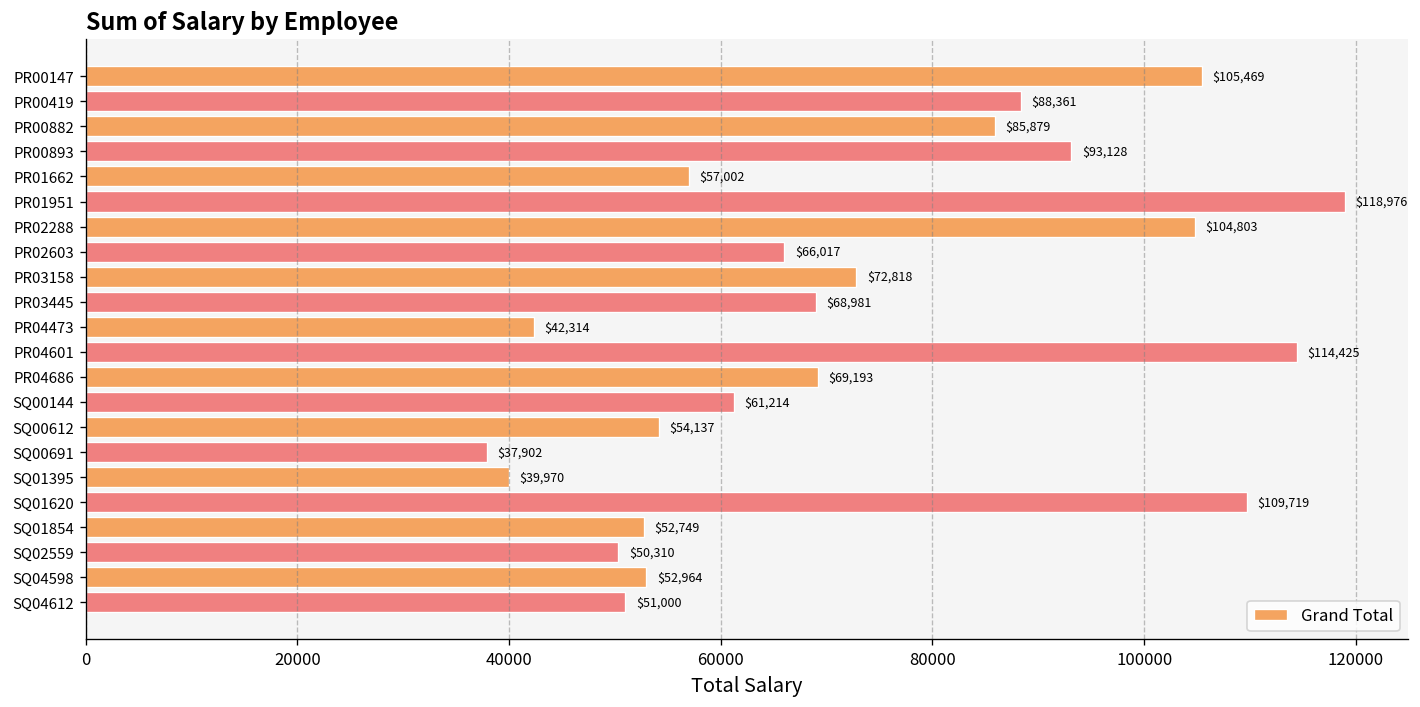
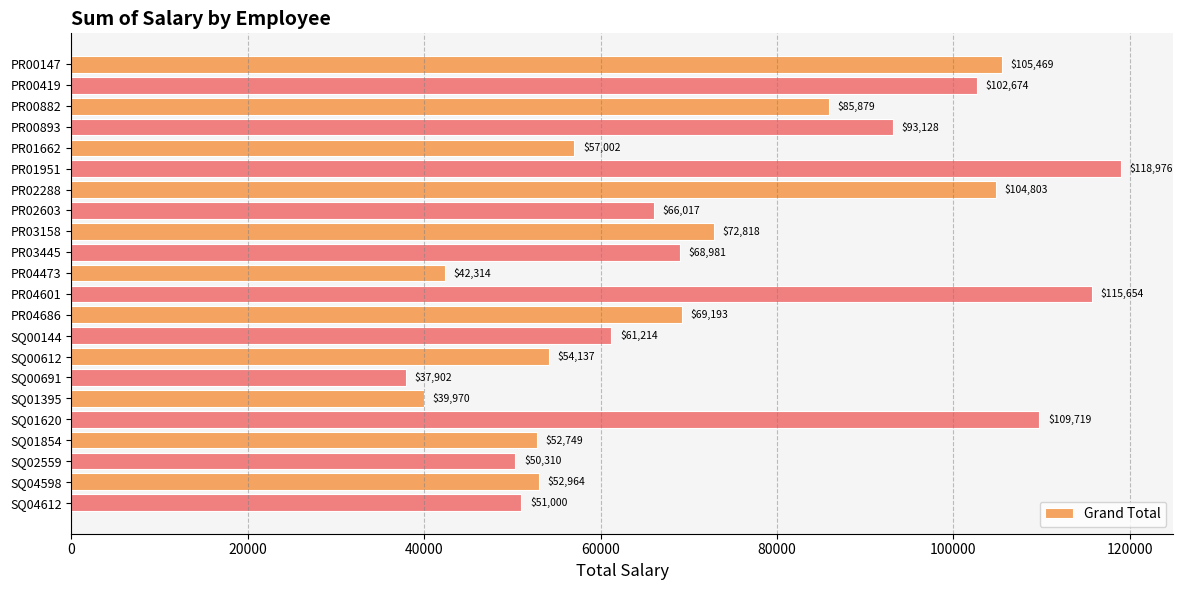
PR00419: $88,361 -> $102,674
PR04601: $114,425 -> $115,654
